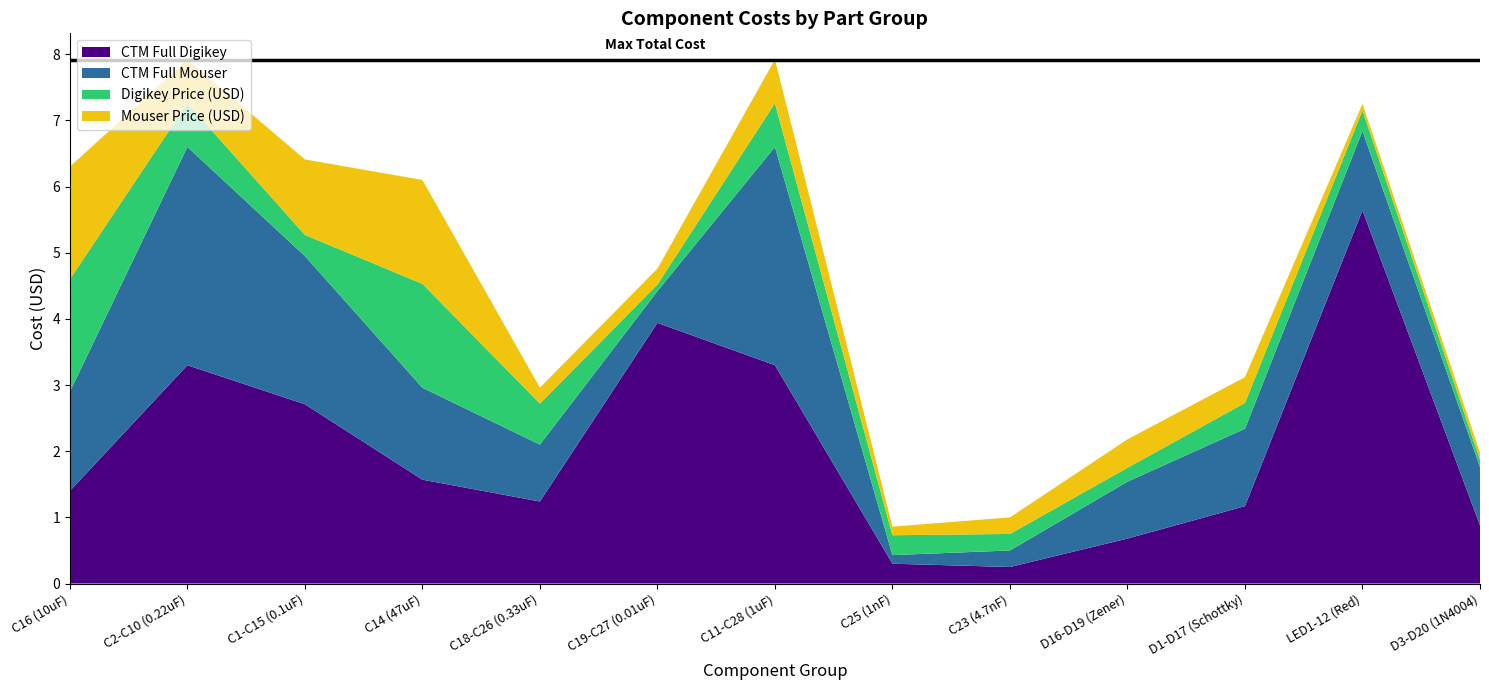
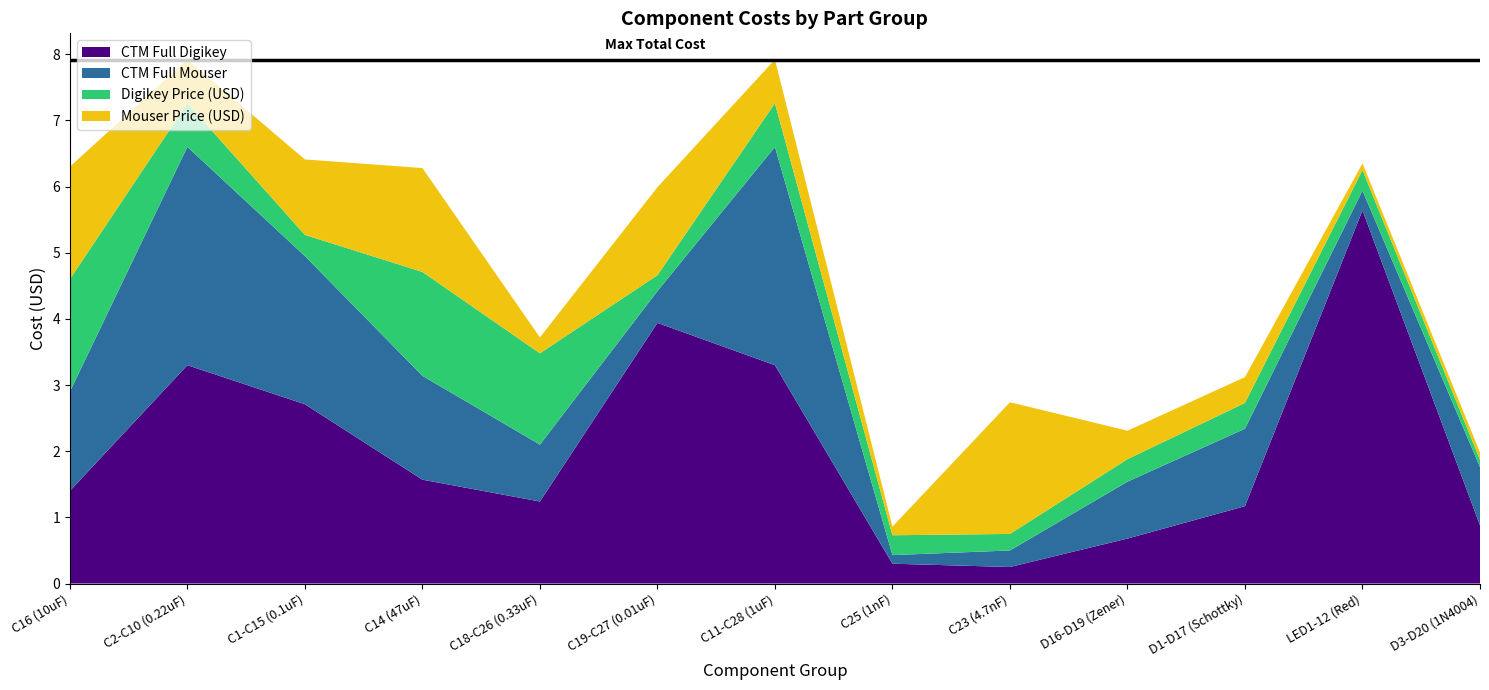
CTM Full Mouser, C14 (47uF): 1.4 -> 1.6
Digikey Price (USD), C18-C26 (0.33uF): 0.6 -> 1.4
Digikey Price (USD), C19-C27 (0.01uF): 0.1 -> 0.2
Mouser Price (USD), C19-C27 (0.01uF): 0.2 -> 1.3
Mouser Price (USD), C23 (4.7nF): 0.3 -> 2.0
Digikey Price (USD), D16-D19 (Zener): 0.2 -> 0.3
CTM Full Mouser, LED1-12 (Red): 1.2 -> 0.3
